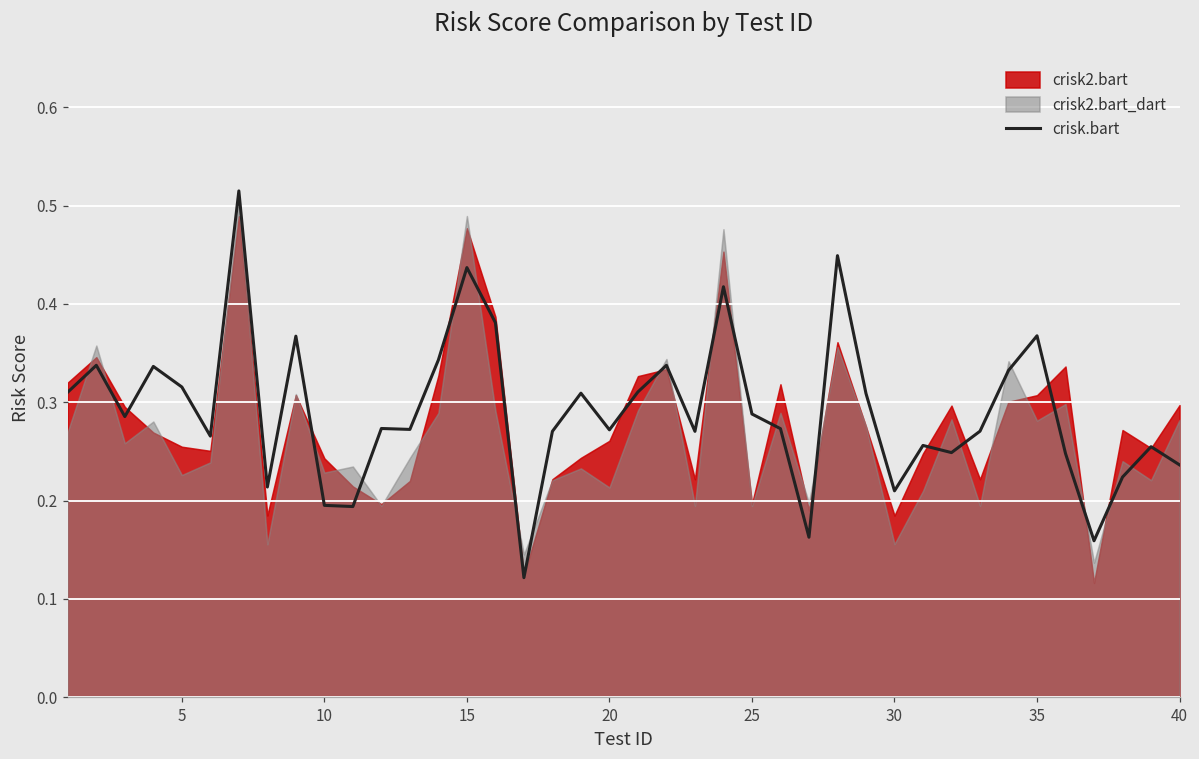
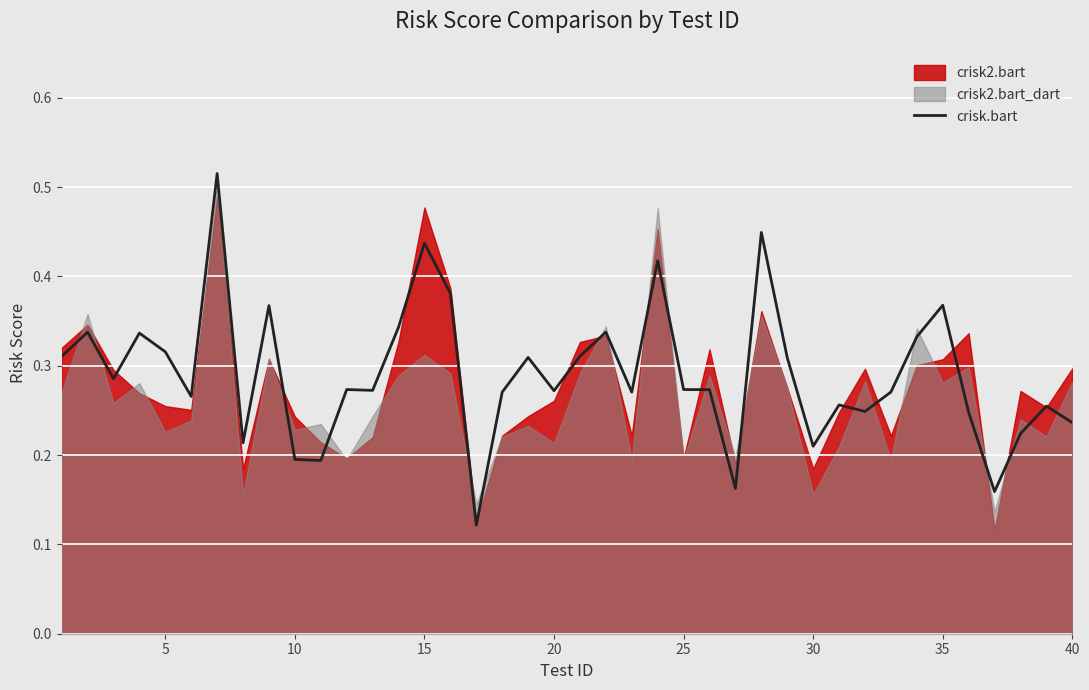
crisk2.bart_dart, 15: 0.49 -> 0.31
crisk.bart, 25: 0.29 -> 0.27
